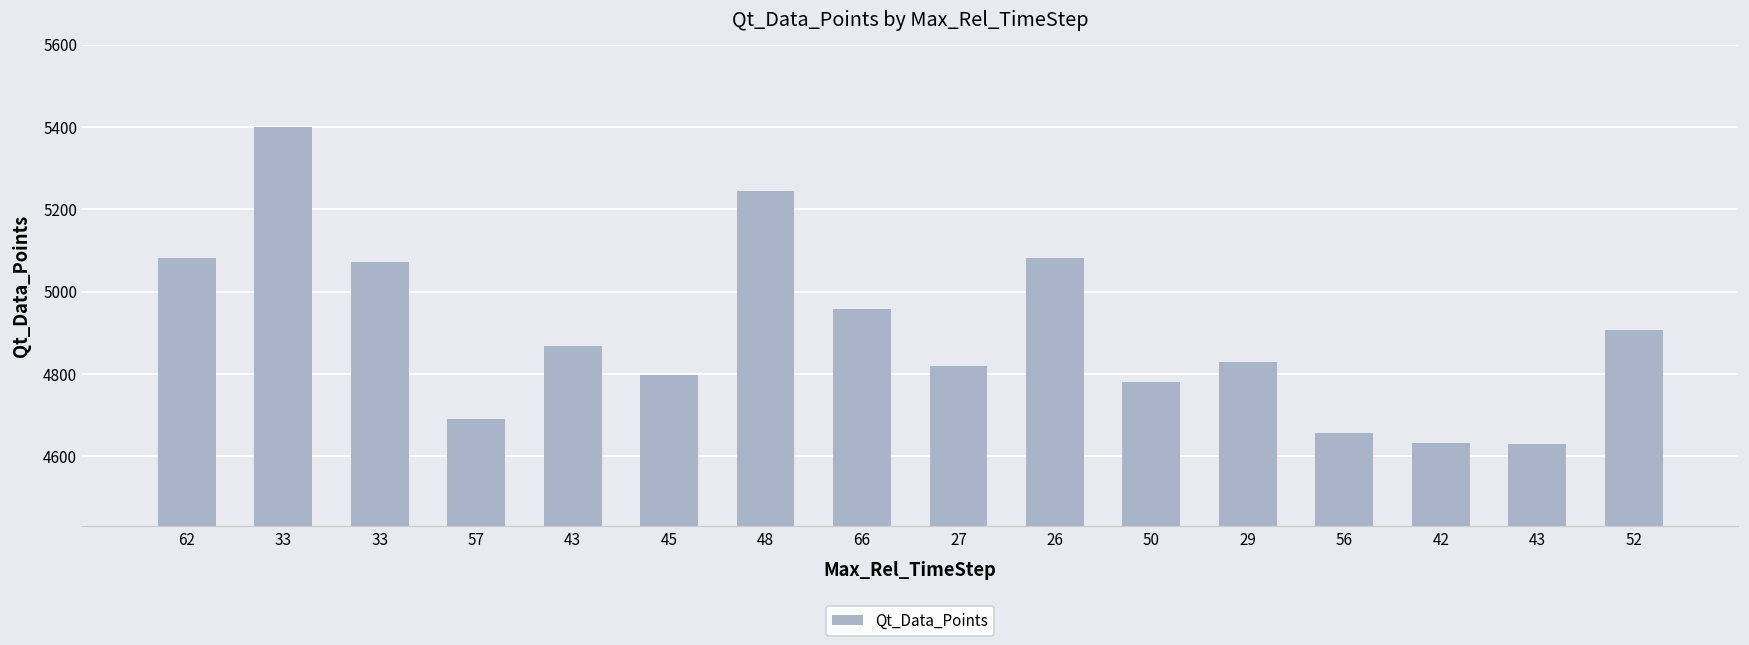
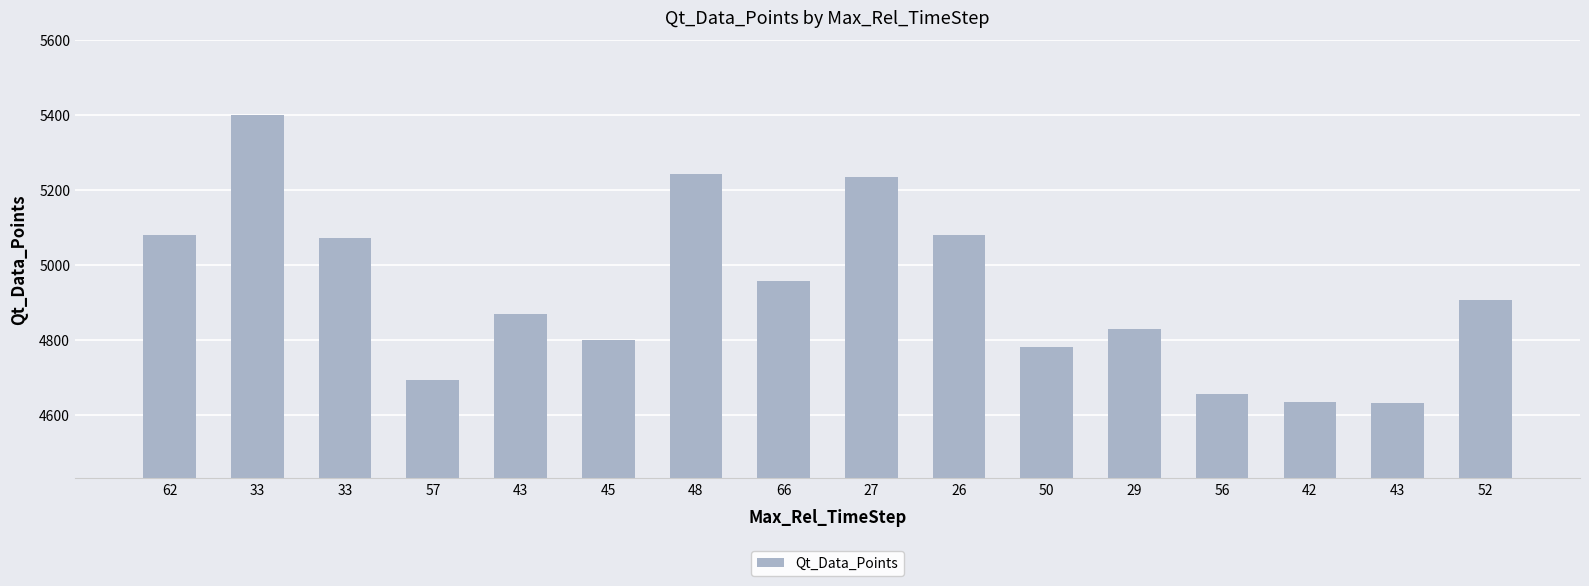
27: 4820 -> 5230
